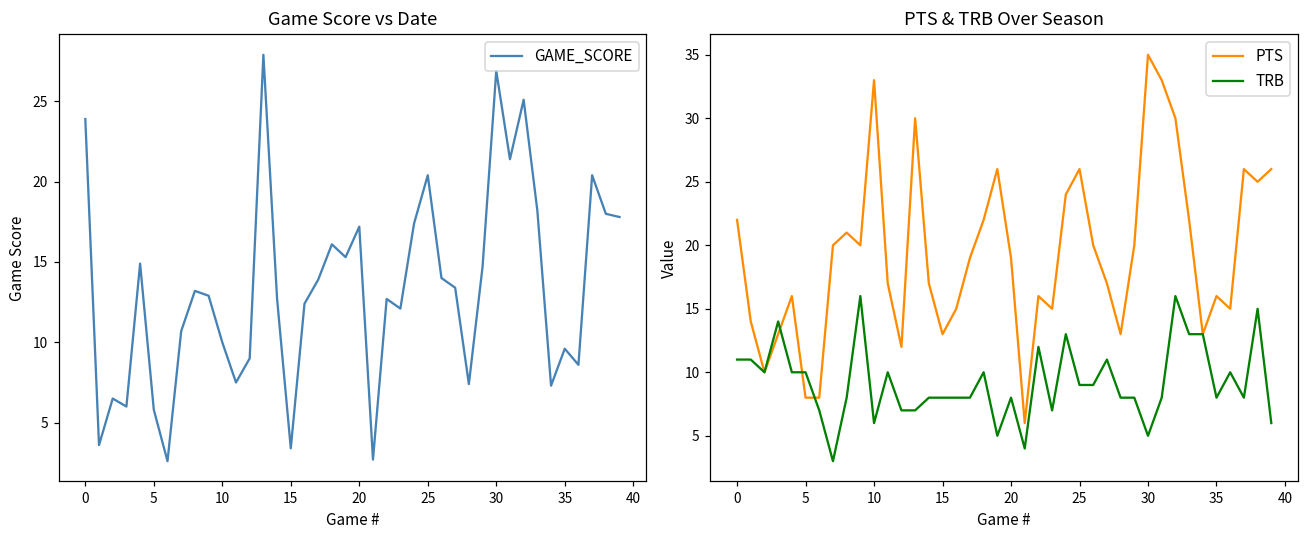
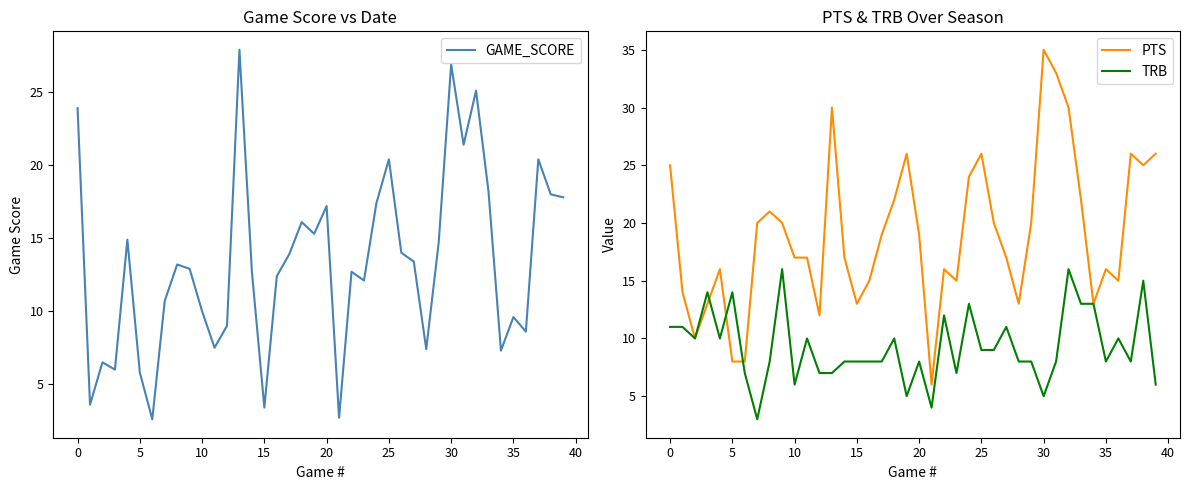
PTS & TRB Over Season, PTS, 0: 22 -> 25
PTS & TRB Over Season, TRB, 5: 10 -> 14
PTS & TRB Over Season, PTS, 10: 33 -> 17
